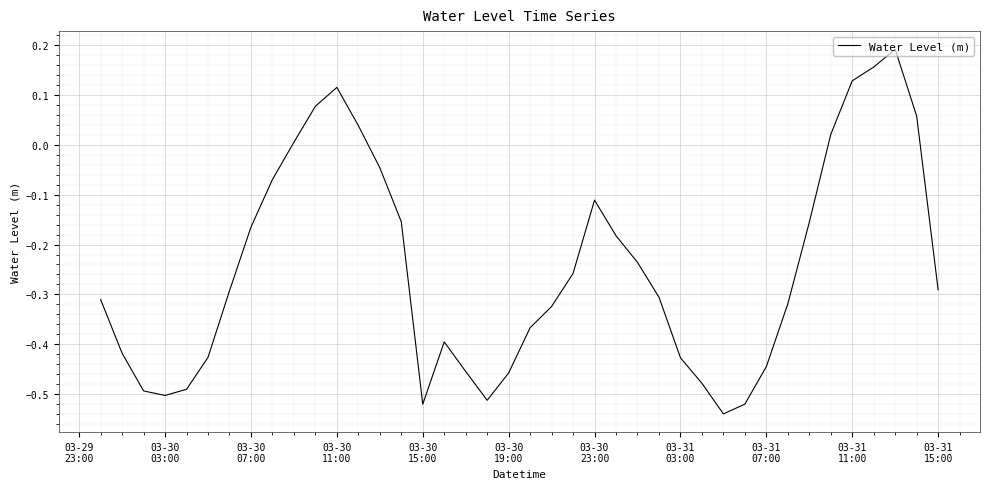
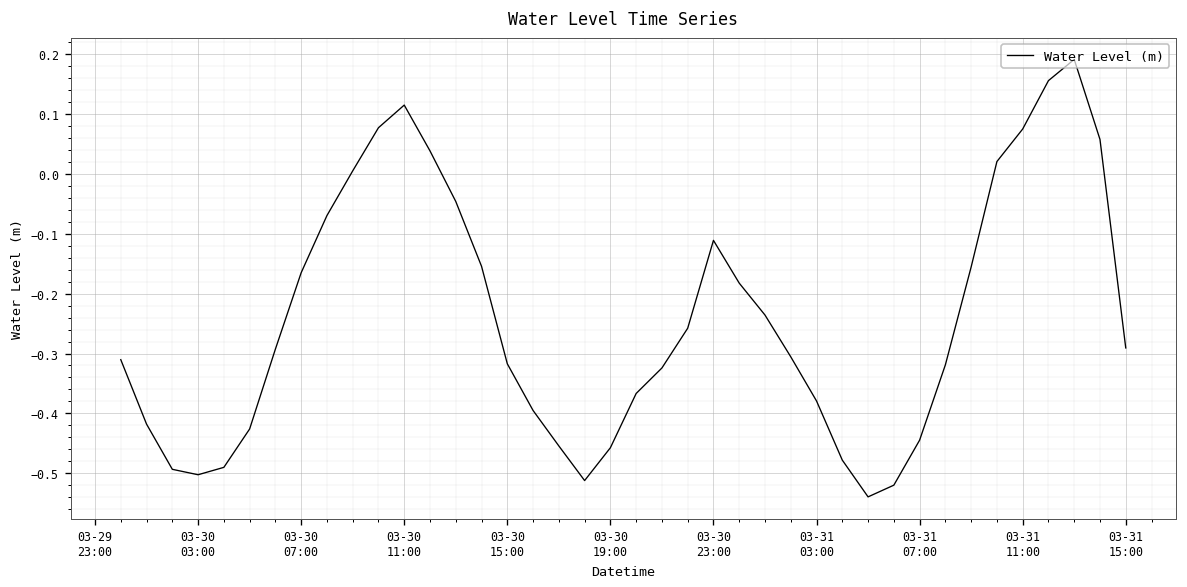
03-30 15:00: -0.52 -> -0.32
03-31 03:00: -0.43 -> -0.38
03-31 11:00: 0.13 -> 0.07
